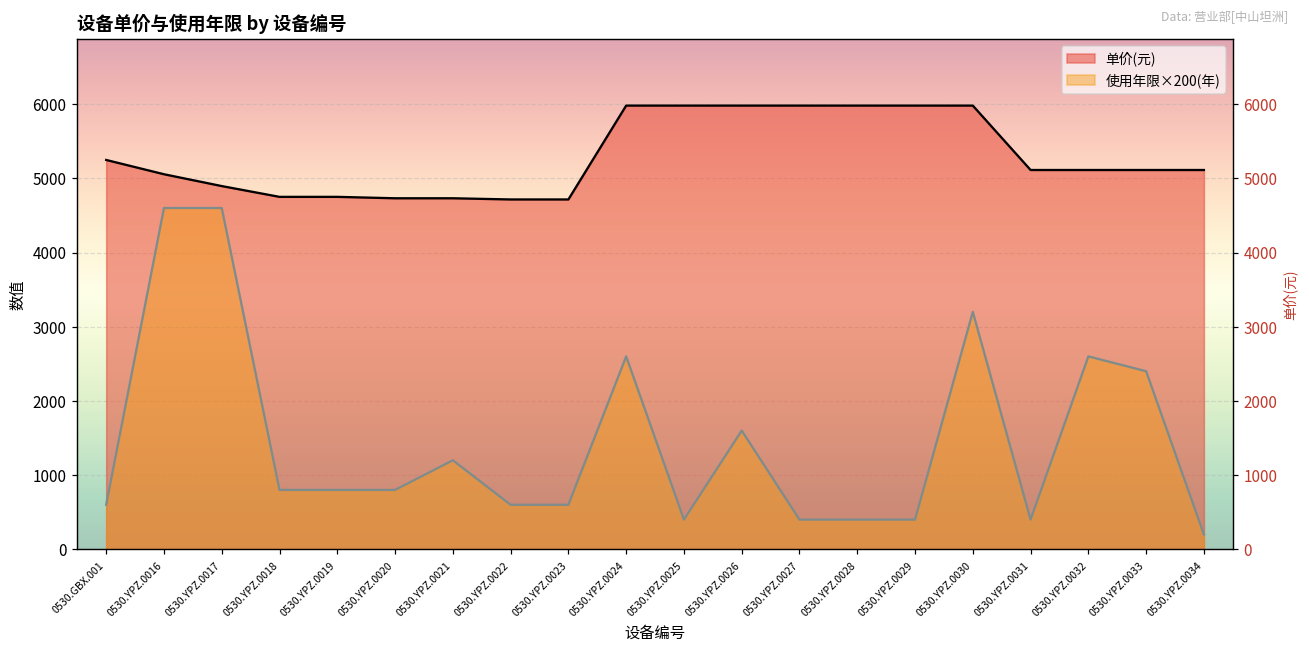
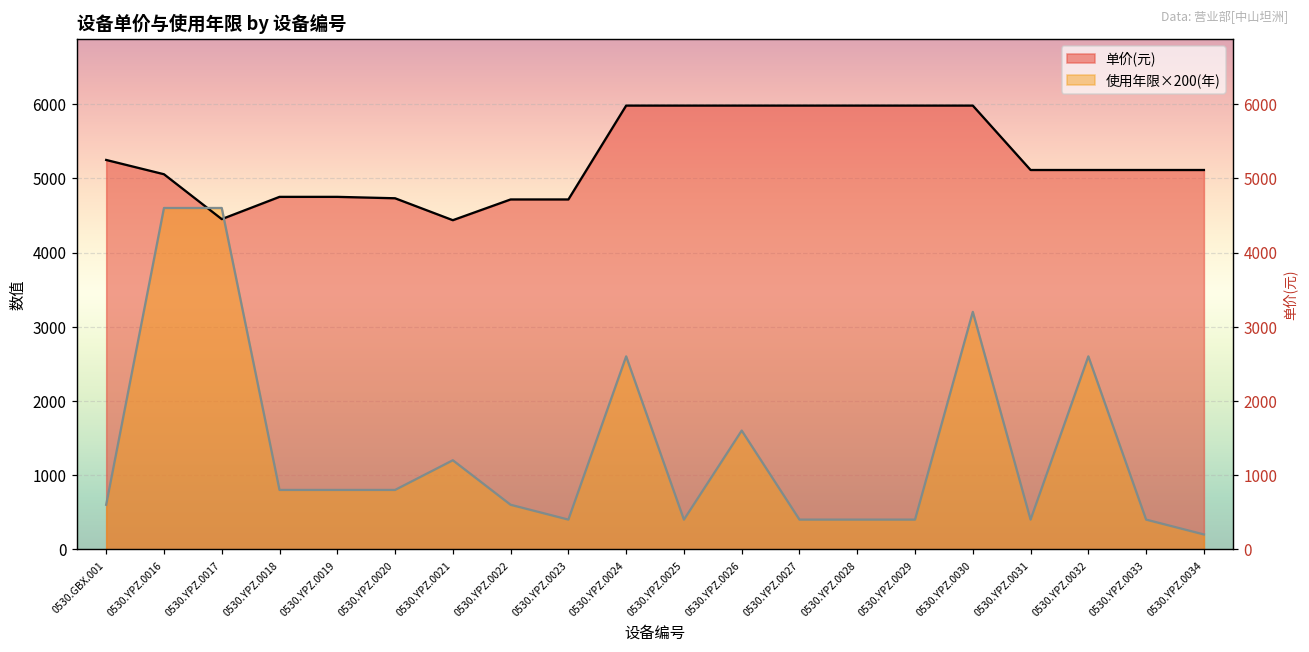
单价(元), 0530.YPZ.0017: 4900 -> 4500
单价(元), 0530.YPZ.0021: 4700 -> 4400
使用年限×200(年), 0530.YPZ.0023: 600 -> 400
使用年限×200(年), 0530.YPZ.0033: 2400 -> 400
